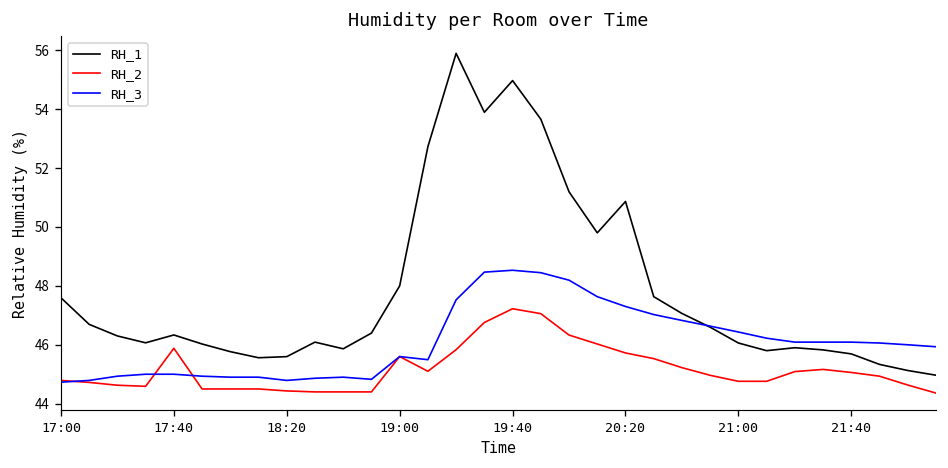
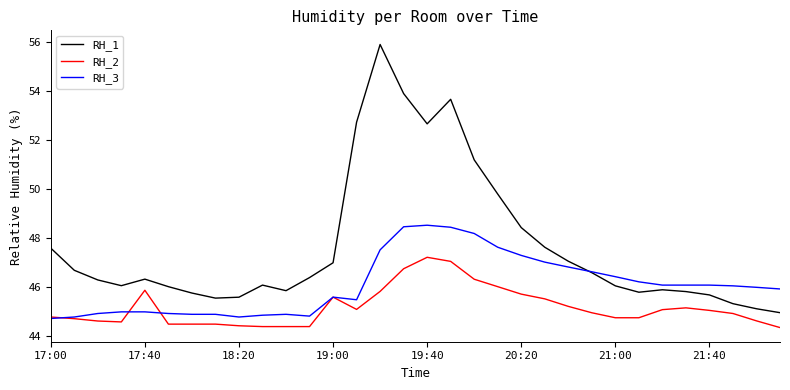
RH_1, 19:00: 48 -> 47
RH_1, 19:40: 55.0 -> 52.7
RH_1, 20:20: 50.9 -> 48.4
